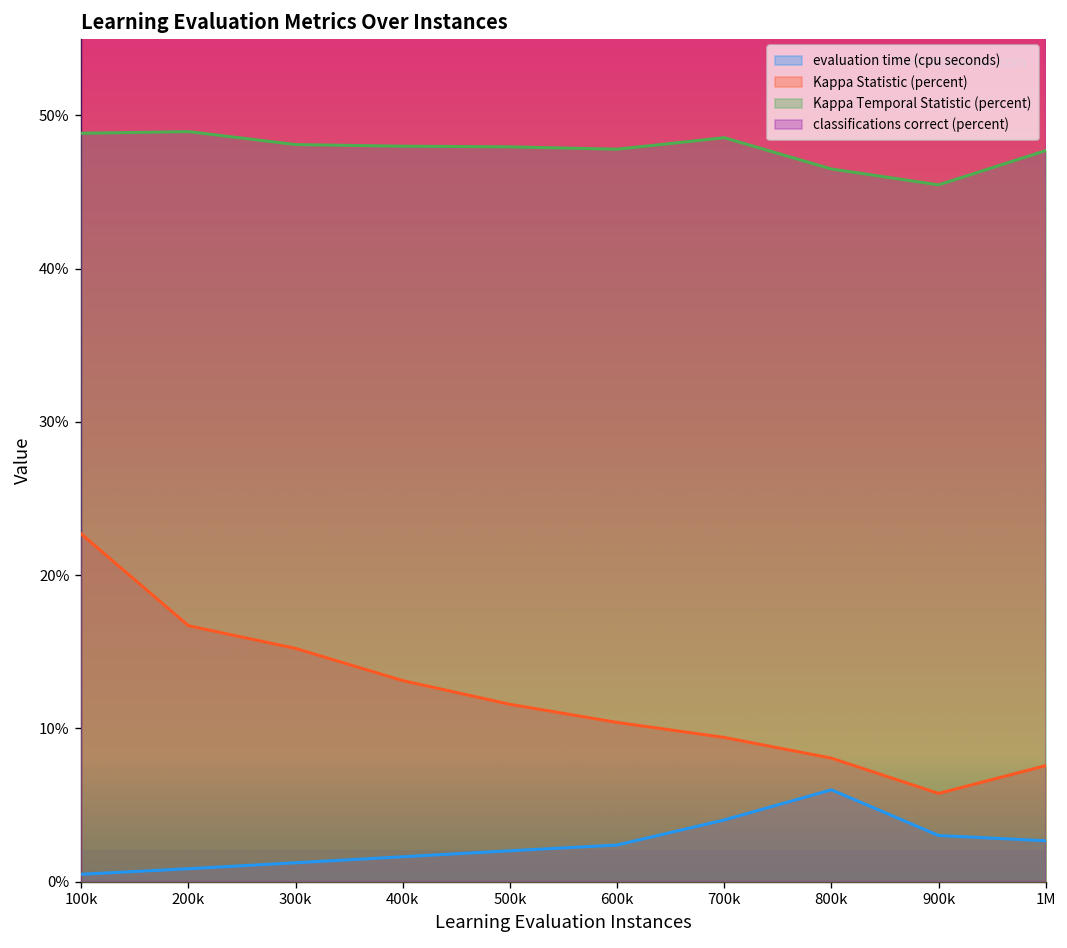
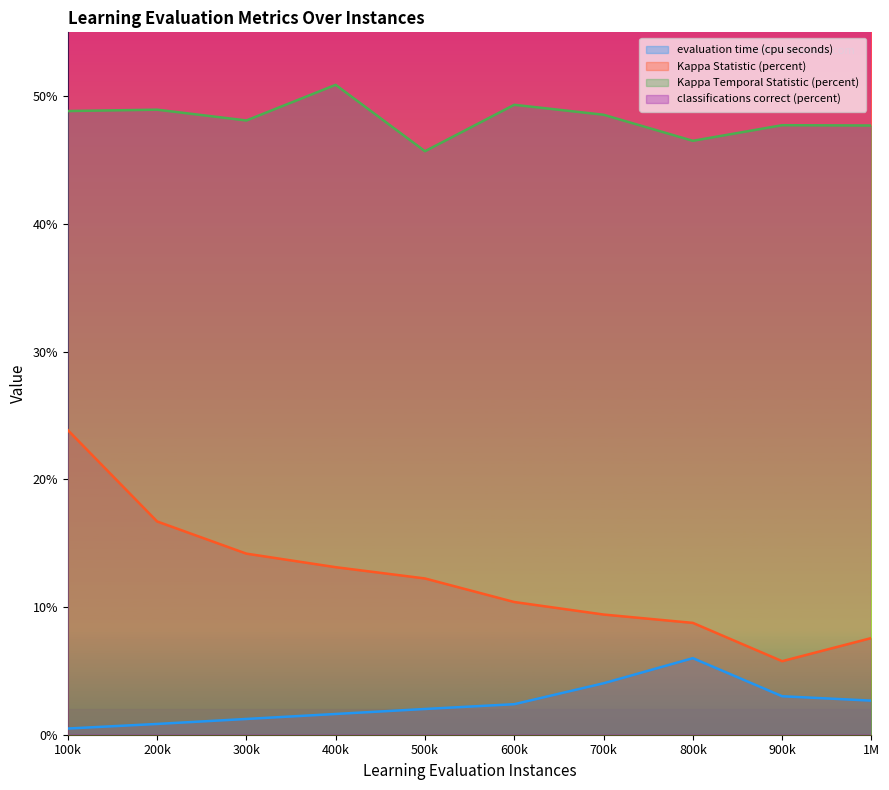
Kappa Statistic (percent), 100k: 22.7% -> 23.9%
Kappa Statistic (percent), 300k: 15.2% -> 14.2%
Kappa Temporal Statistic (percent), 400k: 48.0% -> 50.9%
Kappa Statistic (percent), 500k: 11.6% -> 12.2%
Kappa Temporal Statistic (percent), 500k: 48.0% -> 45.7%
Kappa Temporal Statistic (percent), 600k: 47.8% -> 49.3%
Kappa Statistic (percent), 800k: 8.1% -> 8.8%
Kappa Temporal Statistic (percent), 900k: 45.5% -> 47.7%
